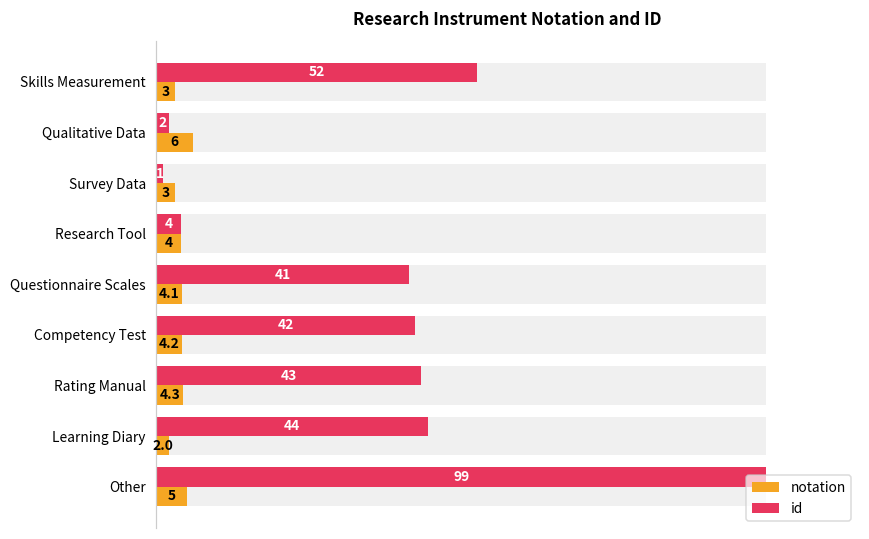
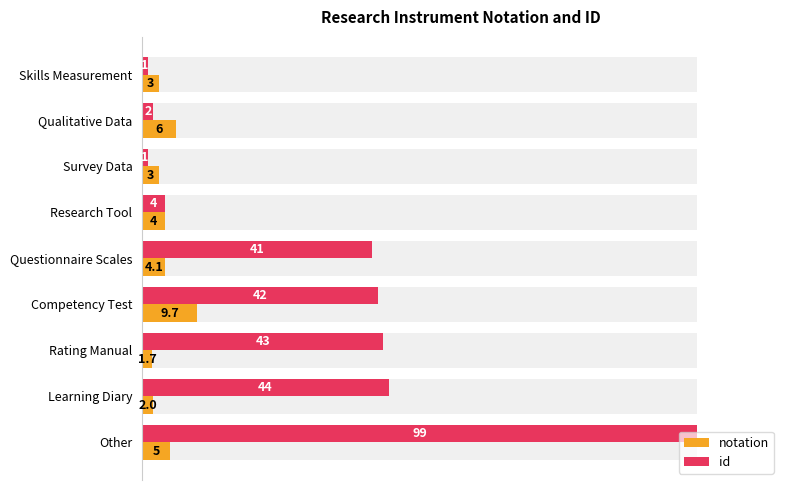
id, Skills Measurement: 52 -> 1
notation, Competency Test: 4.2 -> 9.7
notation, Rating Manual: 4.3 -> 1.7
